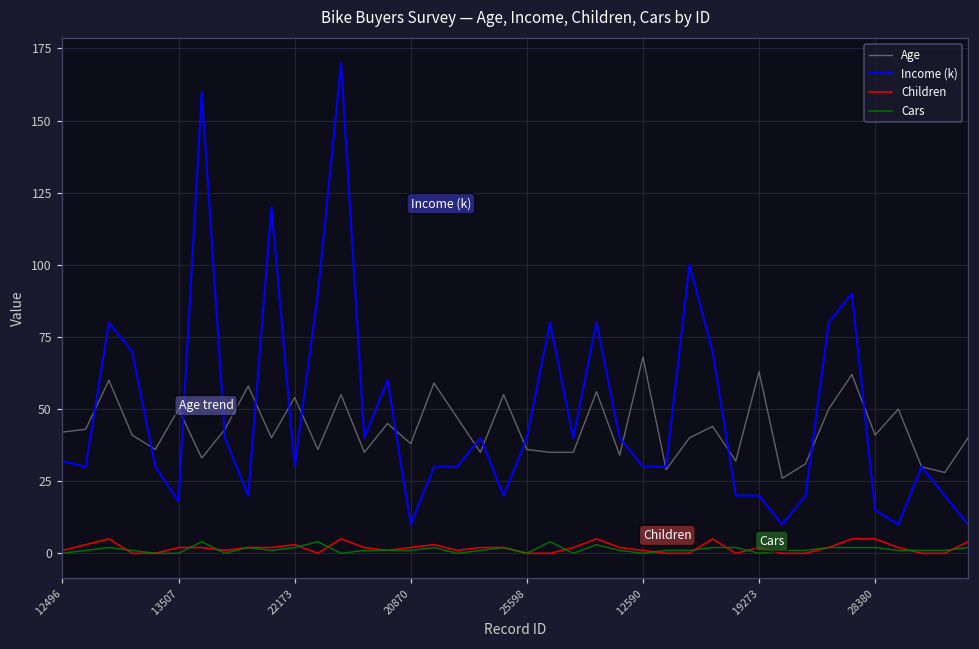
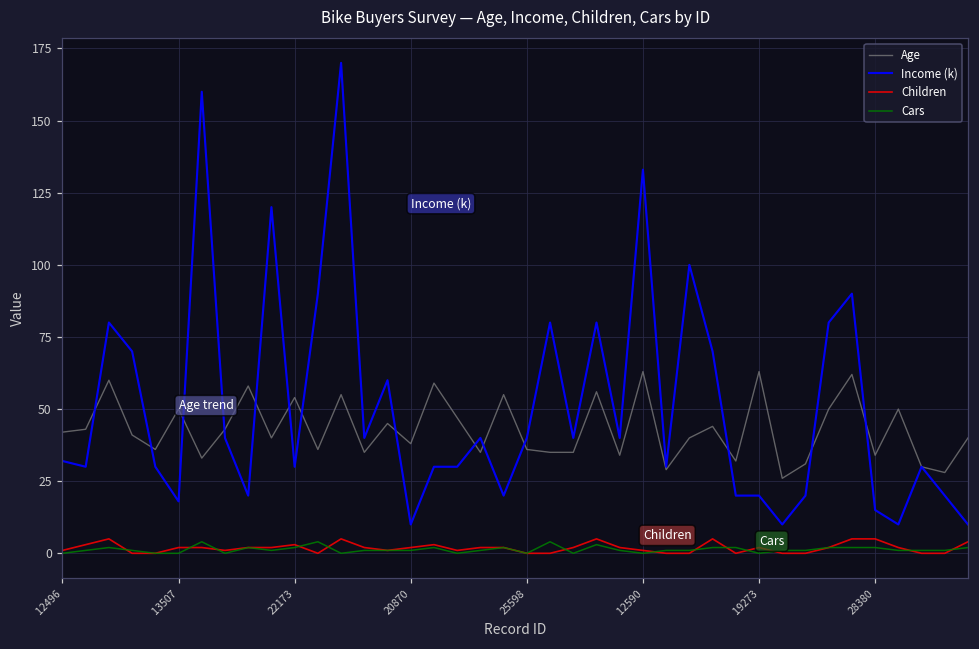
Age, 12590: 68 -> 63
Income (k), 12590: 30 -> 133
Age, 28380: 41 -> 34
